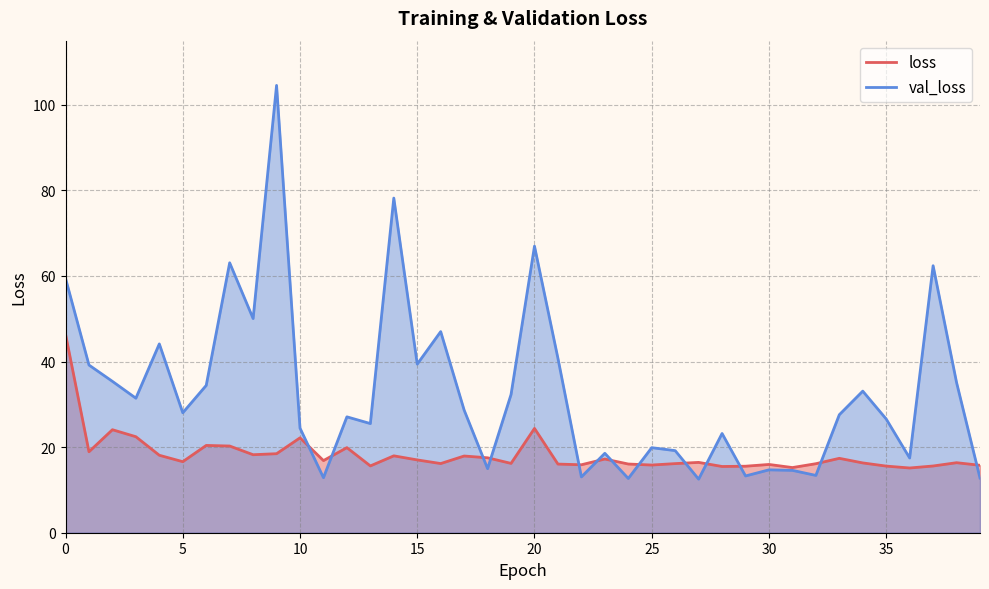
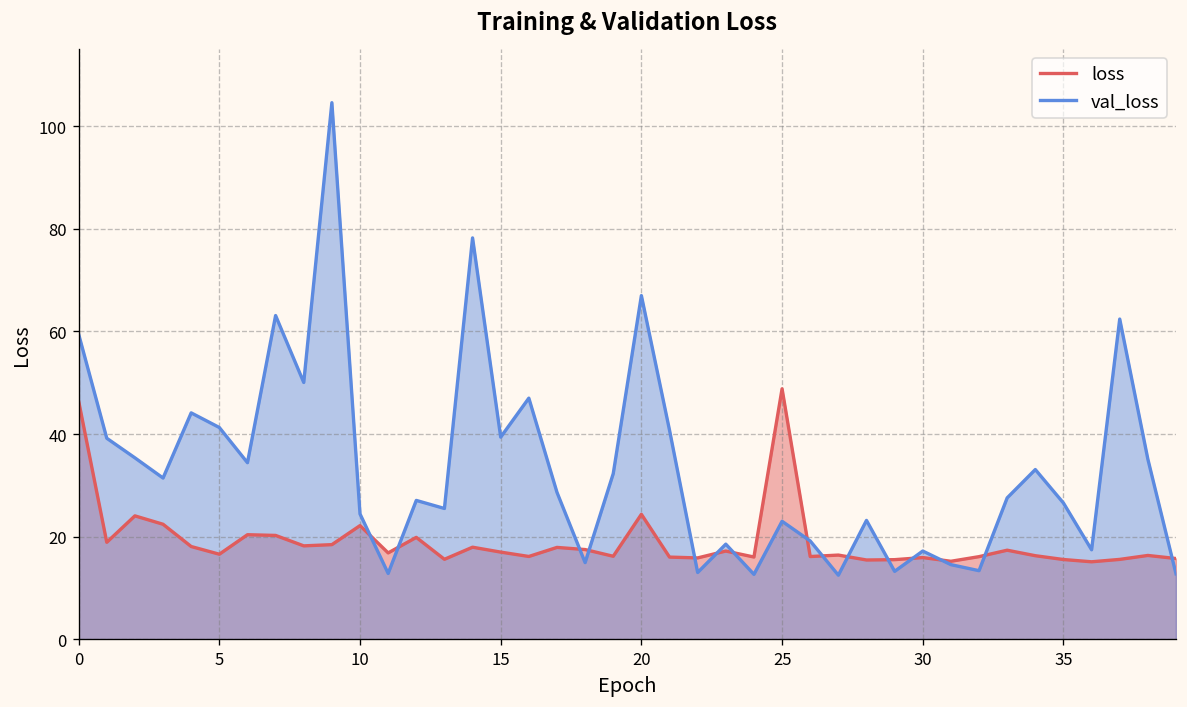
val_loss, 5: 28 -> 41
loss, 25: 16 -> 49
val_loss, 25: 20 -> 23
val_loss, 30: 15 -> 17
